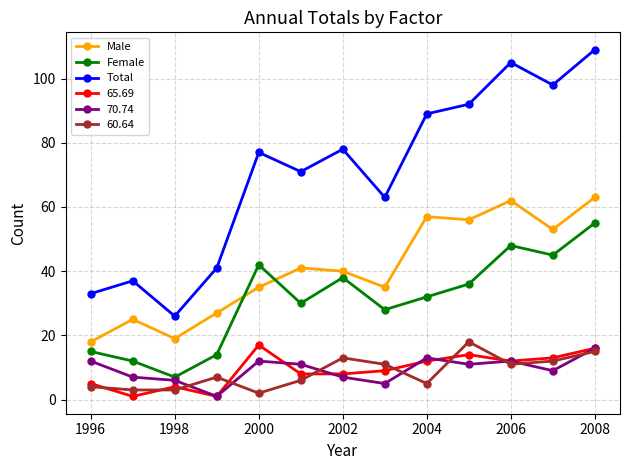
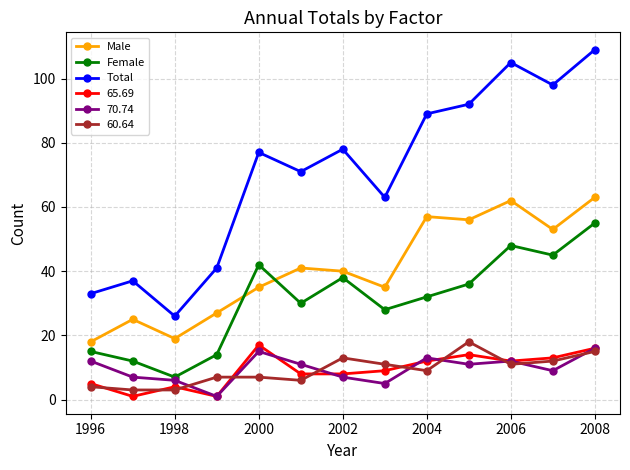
70.74, 2000: 12 -> 15
60.64, 2000: 2 -> 7
60.64, 2004: 5 -> 9
